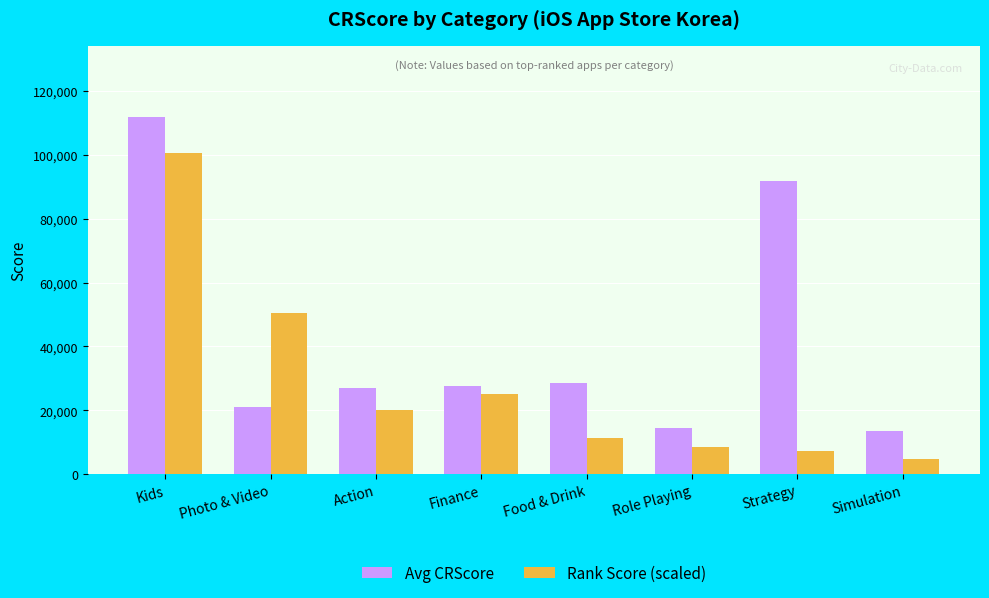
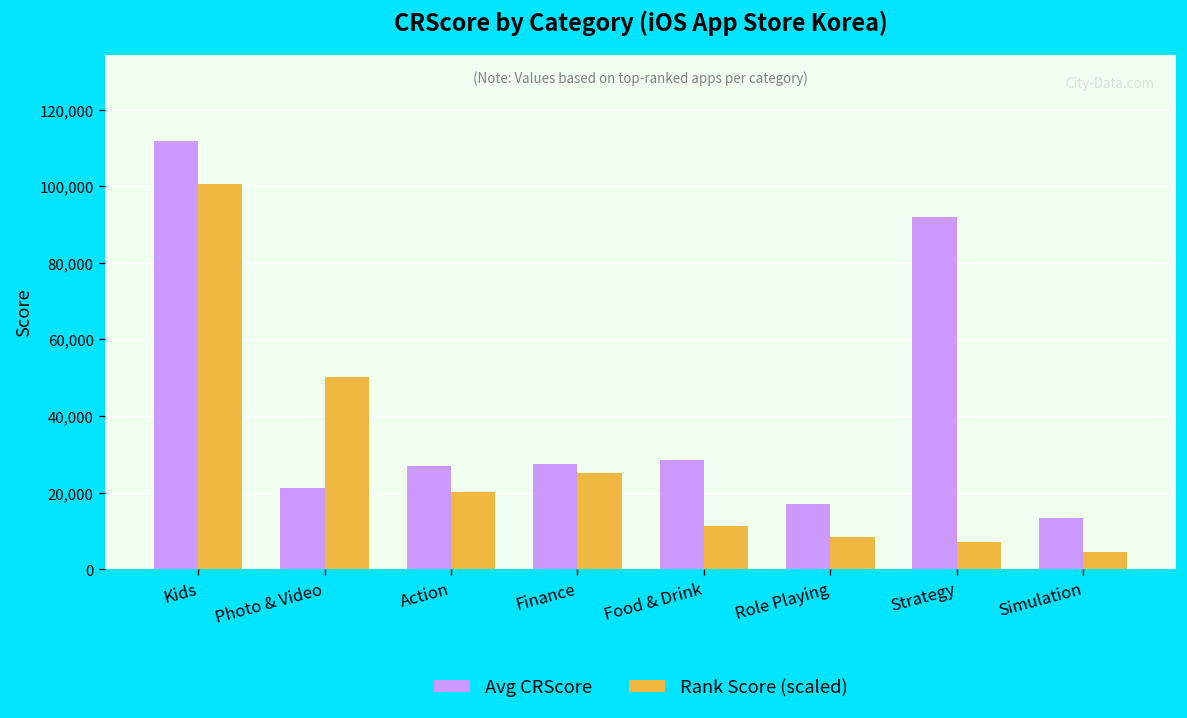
Avg CRScore, Role Playing: 15,000 -> 17,000
